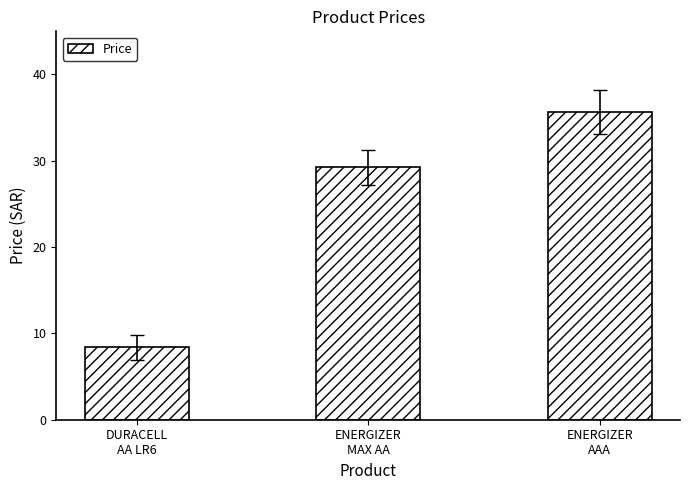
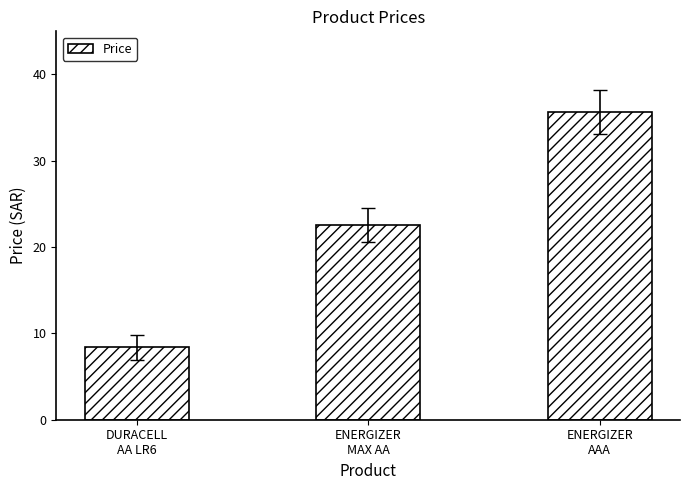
Price, ENERGIZER MAX AA: 29 -> 23
